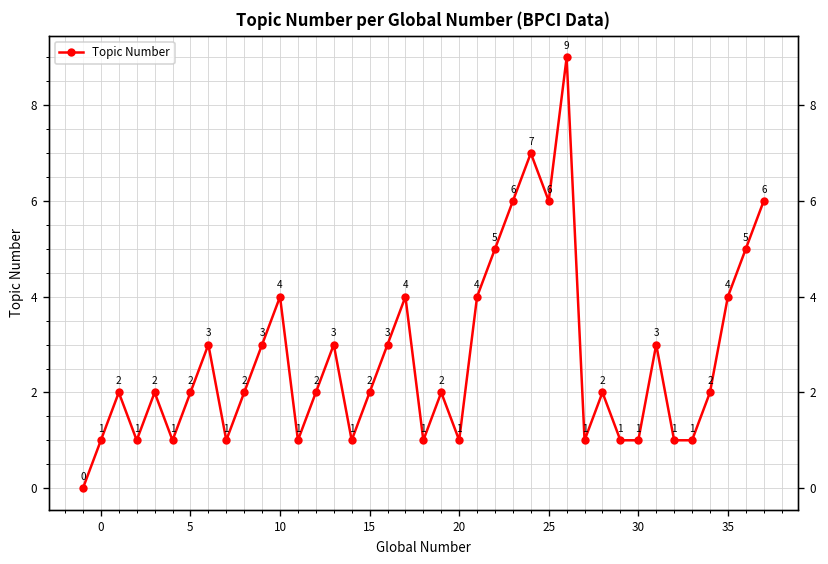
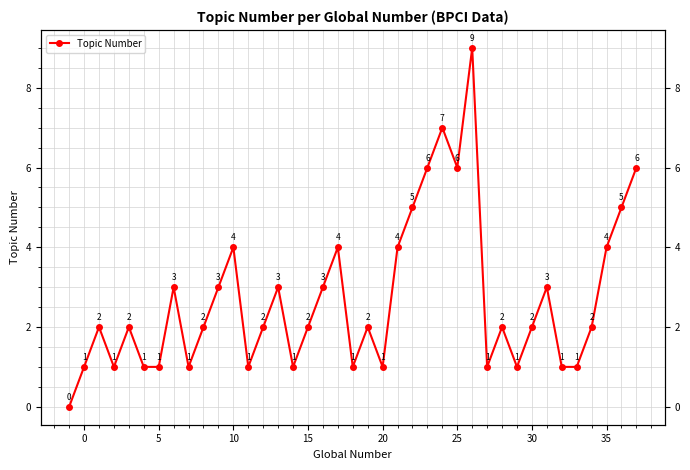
5: 2 -> 1
30: 1 -> 2
